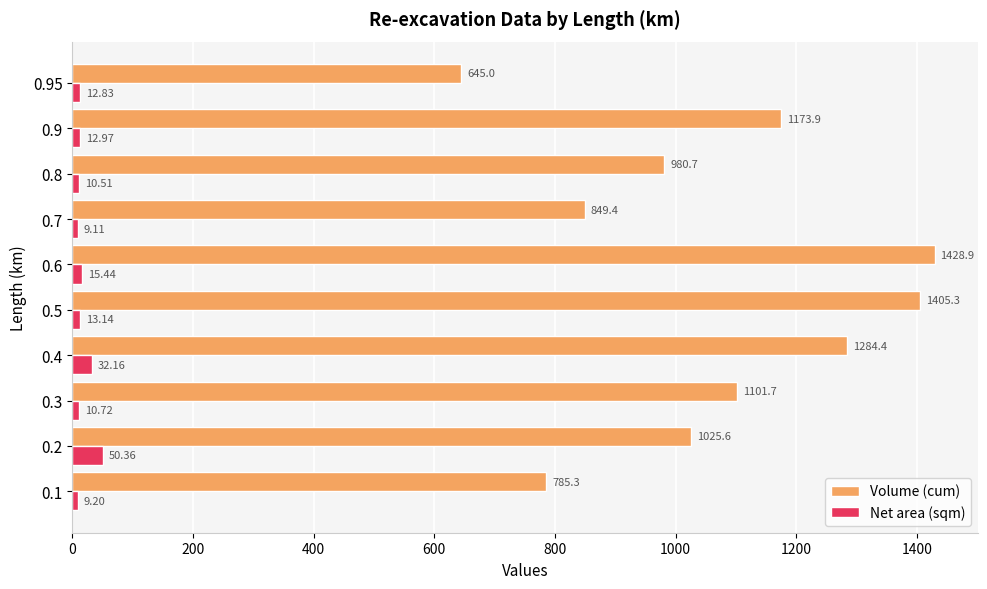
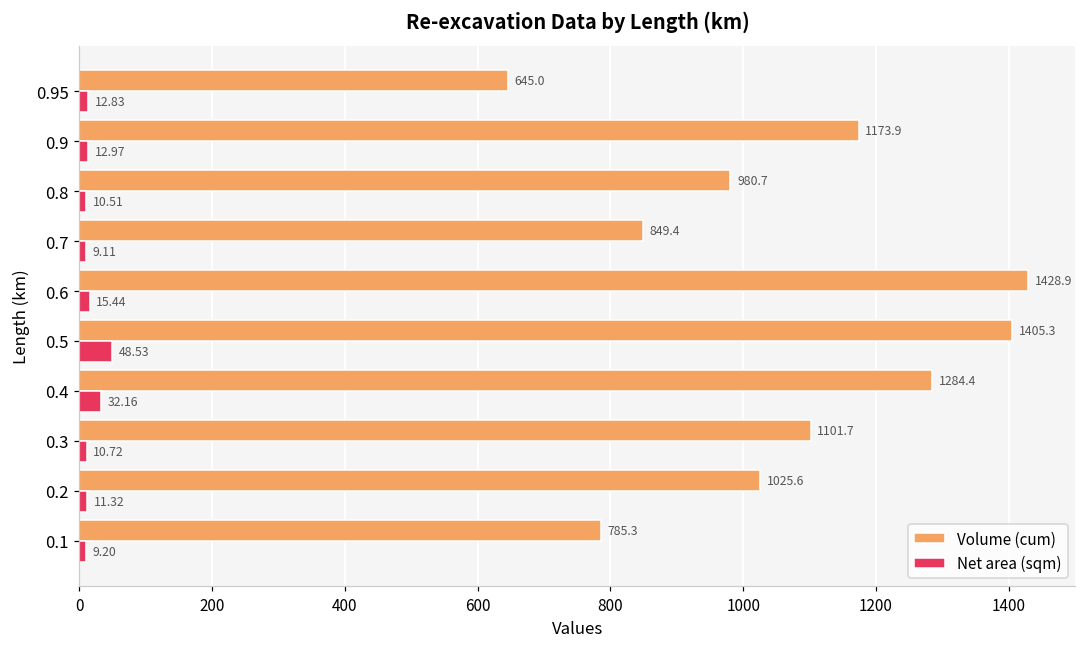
Net area (sqm), 0.5: 13.14 -> 48.53
Net area (sqm), 0.2: 50.36 -> 11.32
